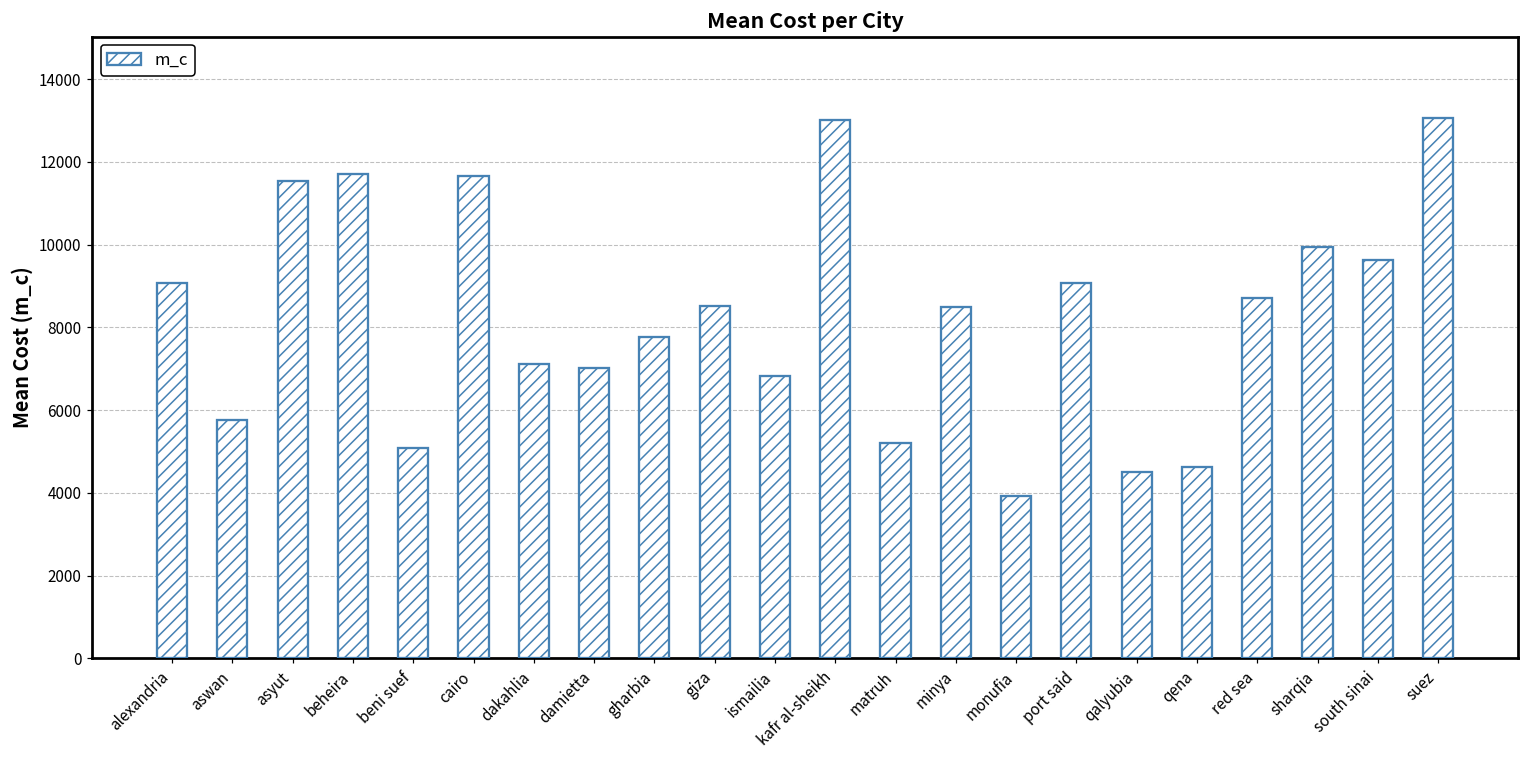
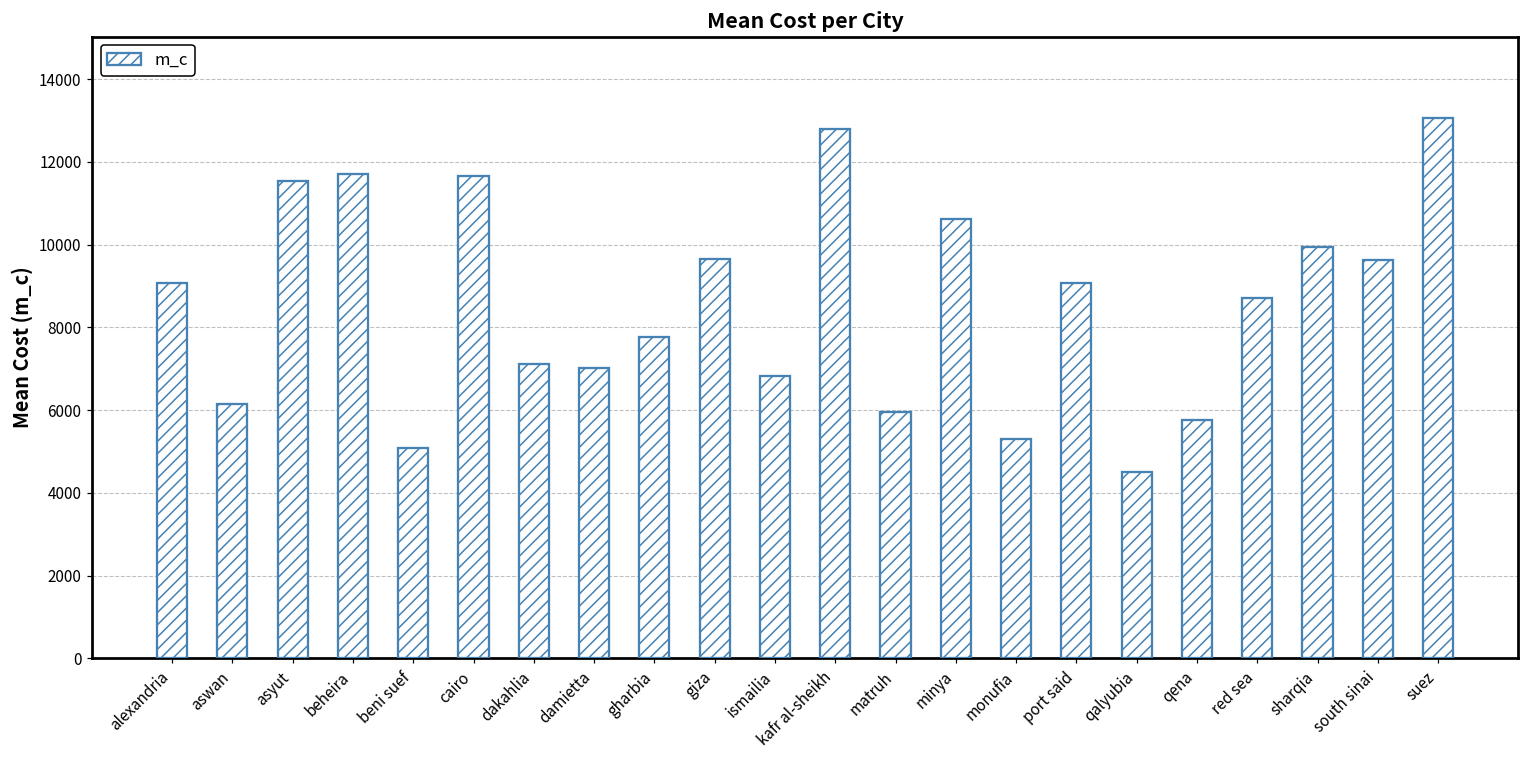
aswan: 5800 -> 6100
giza: 8500 -> 9700
kafr al-sheikh: 13000 -> 12800
matruh: 5200 -> 6000
minya: 8500 -> 10600
monufia: 3900 -> 5300
qena: 4600 -> 5800
